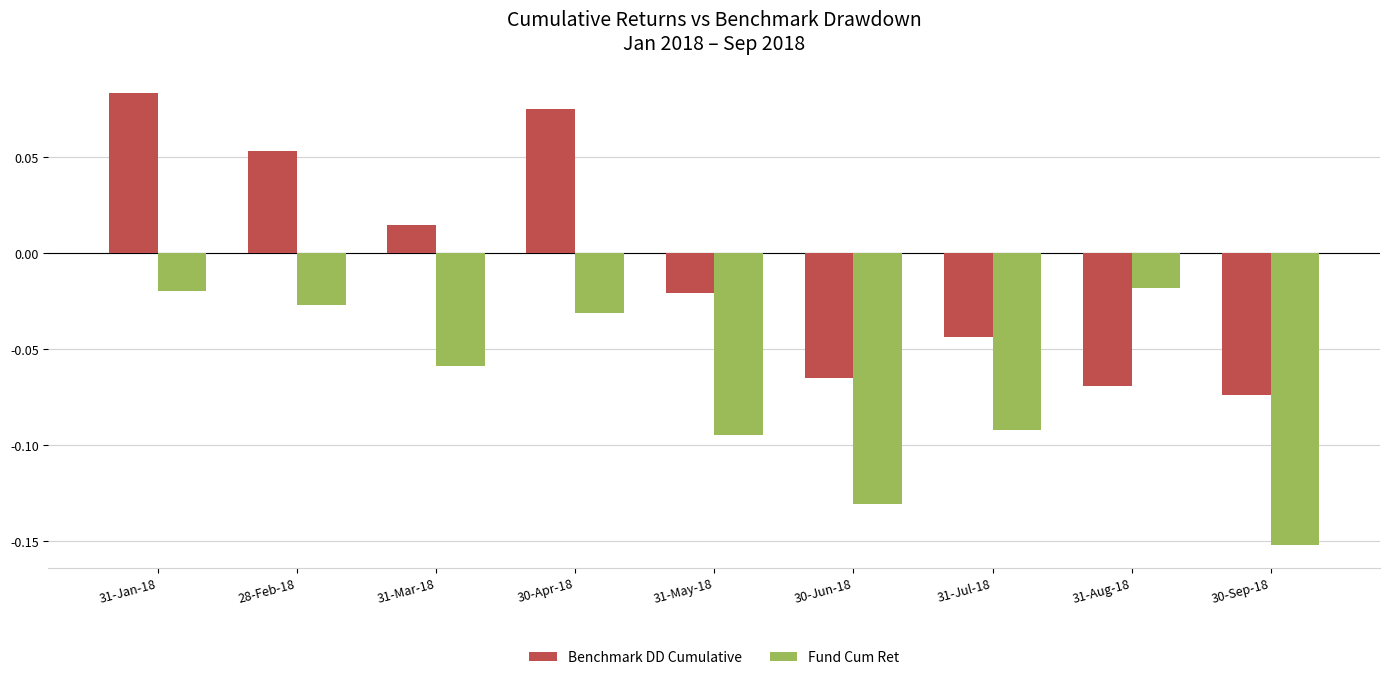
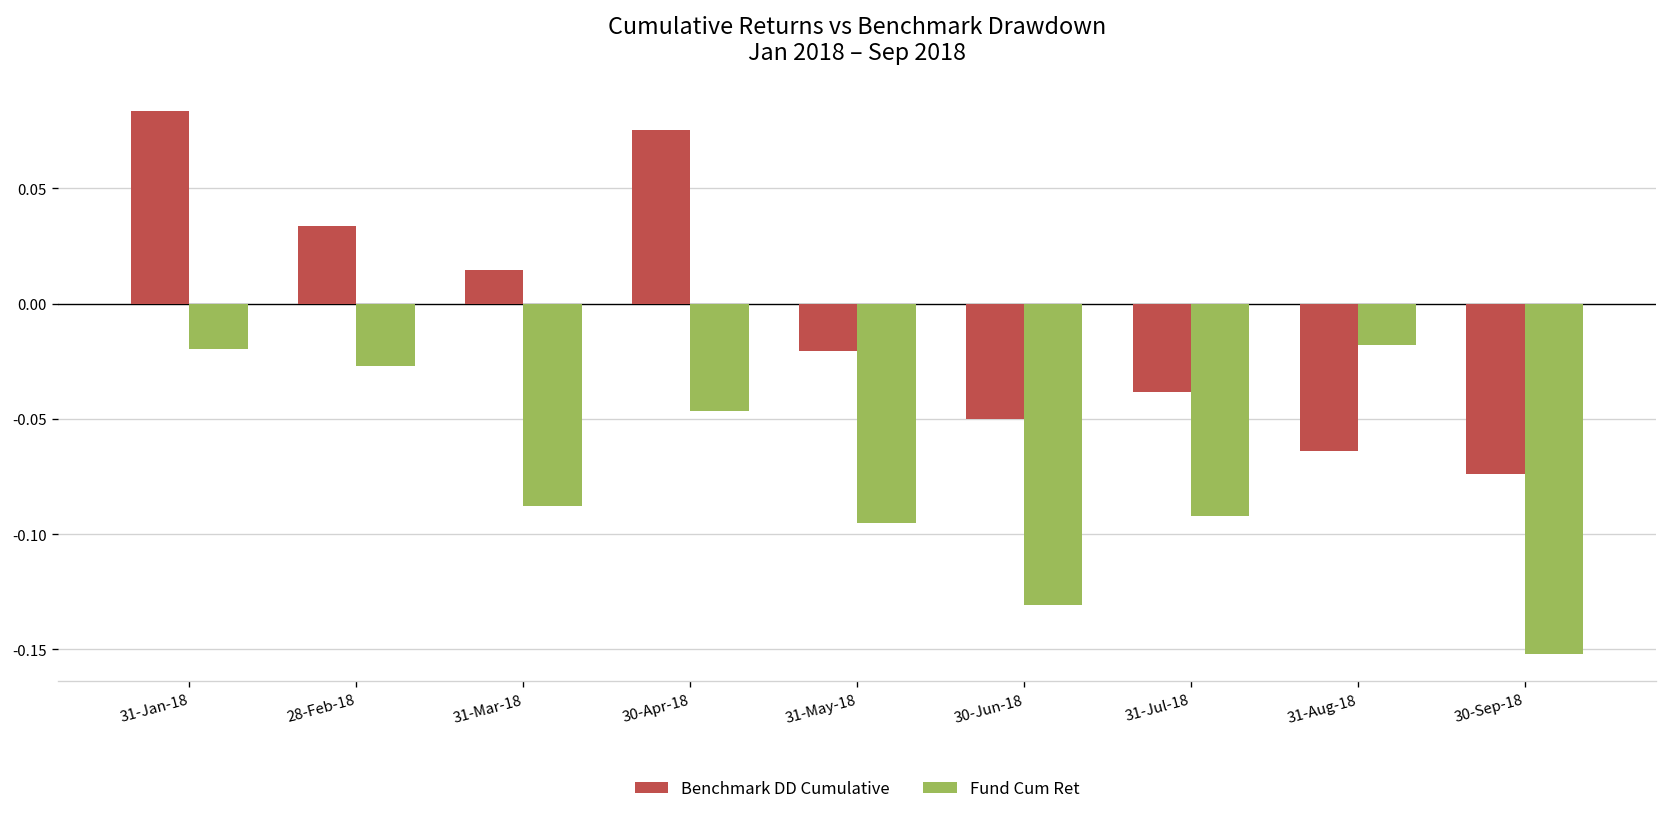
Benchmark DD Cumulative, 28-Feb-18: 0.053 -> 0.034
Fund Cum Ret, 31-Mar-18: -0.059 -> -0.088
Fund Cum Ret, 30-Apr-18: -0.031 -> -0.047
Benchmark DD Cumulative, 30-Jun-18: -0.065 -> -0.050
Benchmark DD Cumulative, 31-Jul-18: -0.044 -> -0.038
Benchmark DD Cumulative, 31-Aug-18: -0.069 -> -0.064
